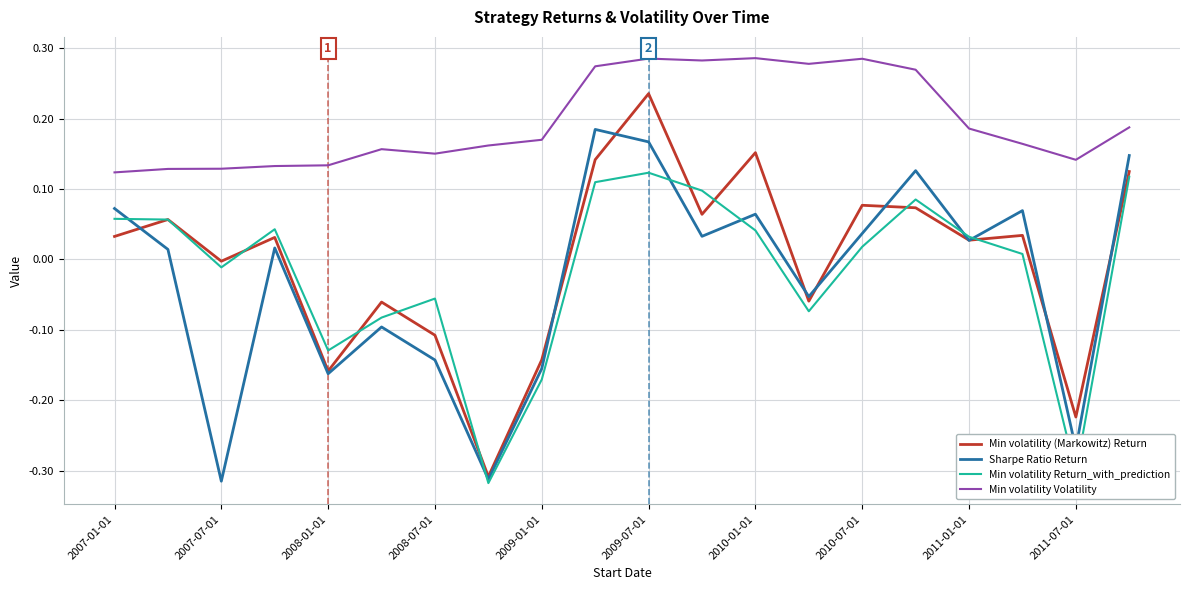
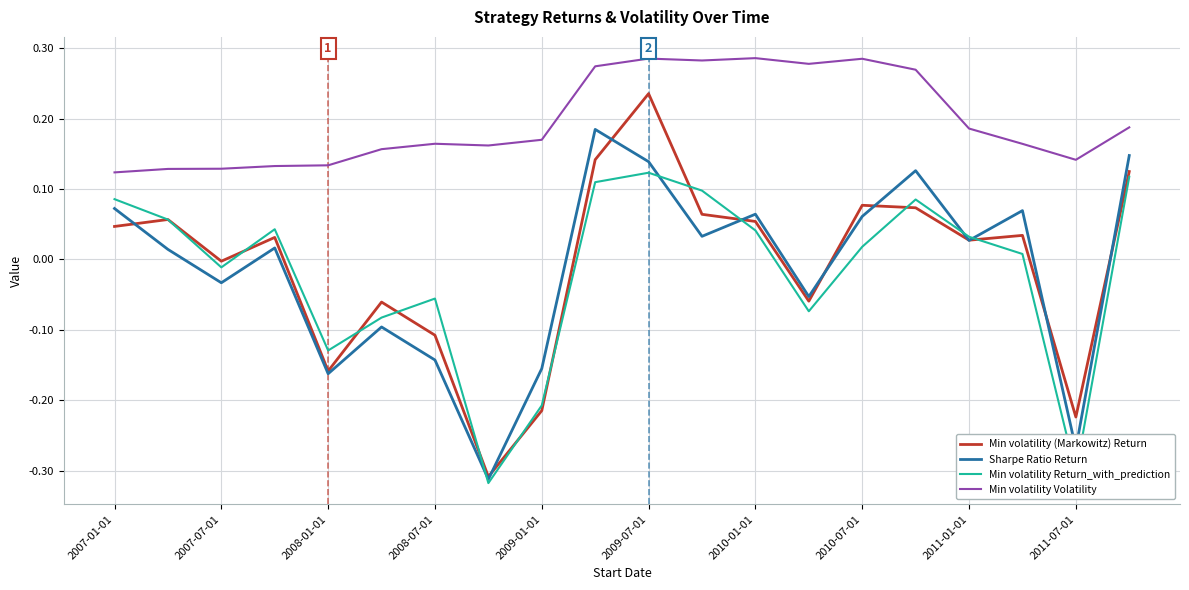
Min volatility (Markowitz) Return, 2007-01-01: 0.03 -> 0.05
Min volatility Return_with_prediction, 2007-01-01: 0.06 -> 0.09
Sharpe Ratio Return, 2007-07-01: -0.32 -> -0.03
Min volatility Volatility, 2008-07-01: 0.15 -> 0.16
Min volatility (Markowitz) Return, 2009-01-01: -0.14 -> -0.21
Min volatility Return_with_prediction, 2009-01-01: -0.17 -> -0.21
Sharpe Ratio Return, 2009-07-01: 0.17 -> 0.14
Min volatility (Markowitz) Return, 2010-01-01: 0.15 -> 0.05
Sharpe Ratio Return, 2010-07-01: 0.04 -> 0.06
